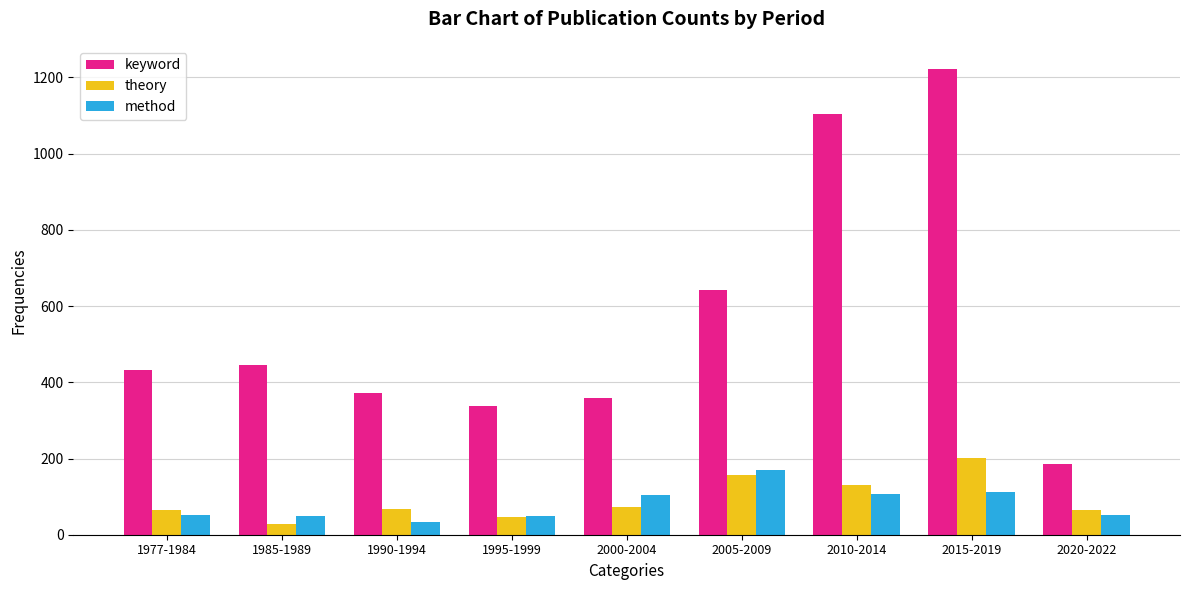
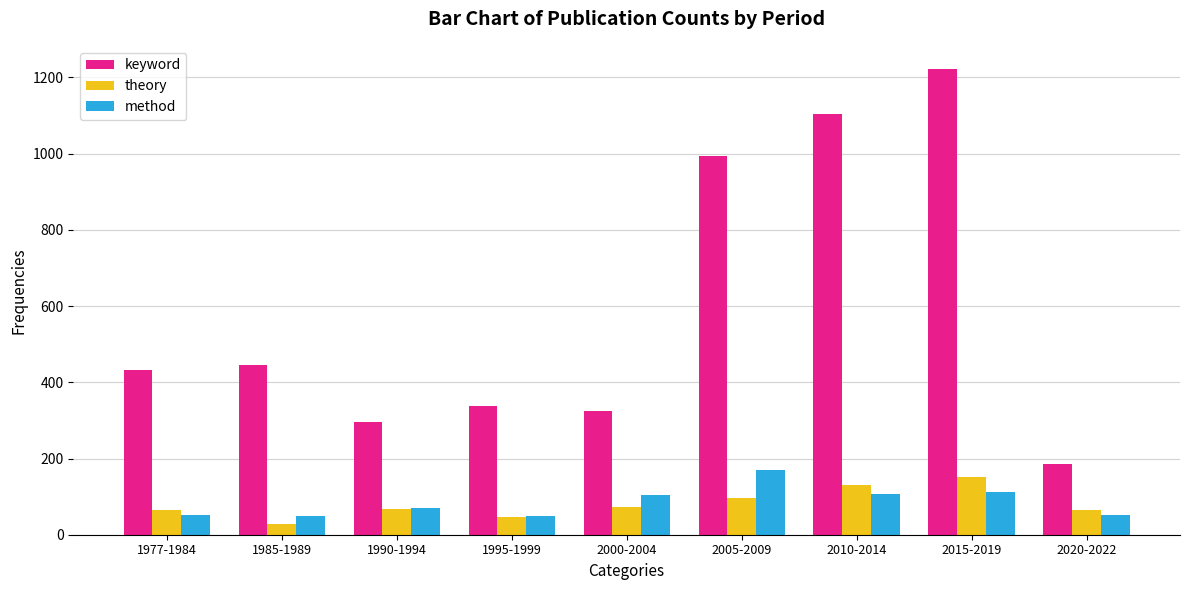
keyword, 1990-1994: 370 -> 300
method, 1990-1994: 30 -> 70
keyword, 2000-2004: 360 -> 320
keyword, 2005-2009: 640 -> 990
theory, 2005-2009: 160 -> 100
theory, 2015-2019: 200 -> 150
